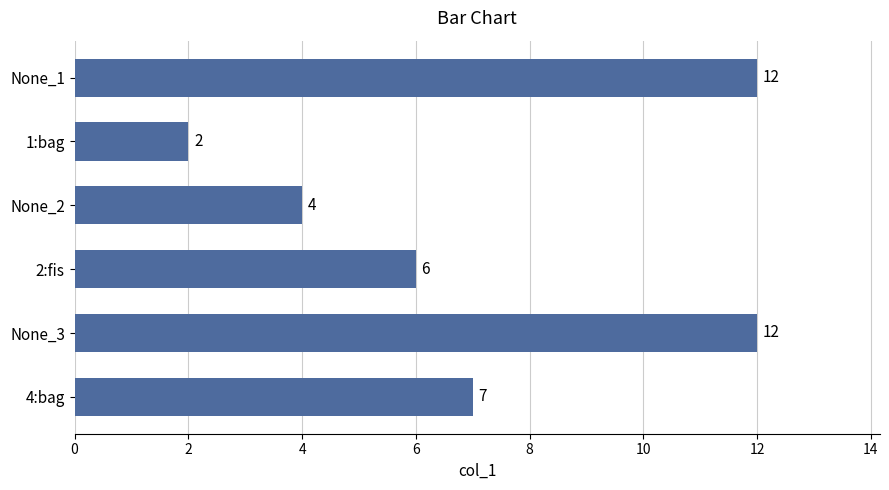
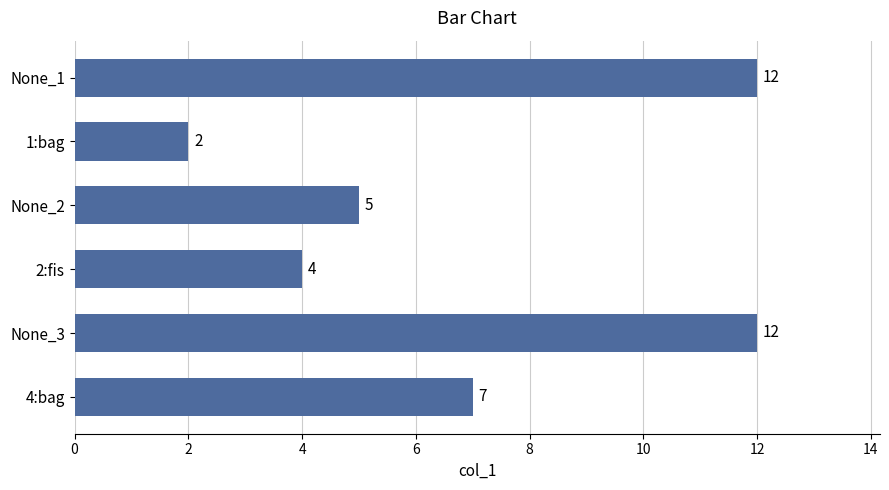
None_2: 4 -> 5
2:fis: 6 -> 4
